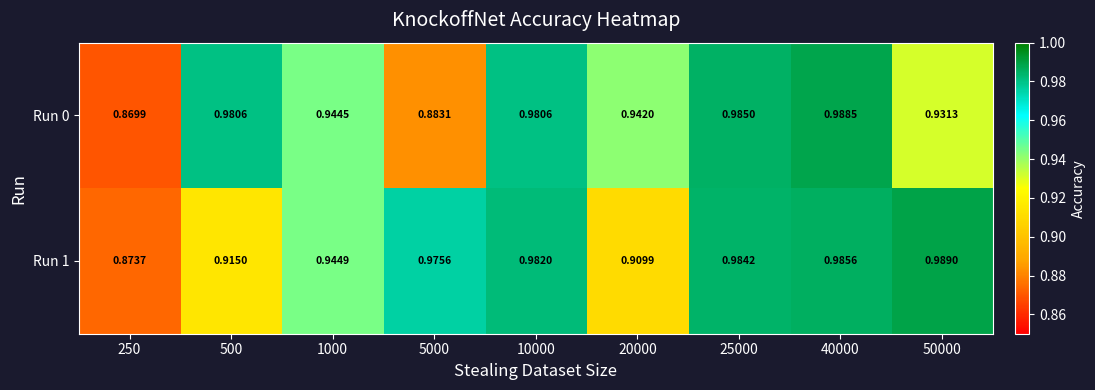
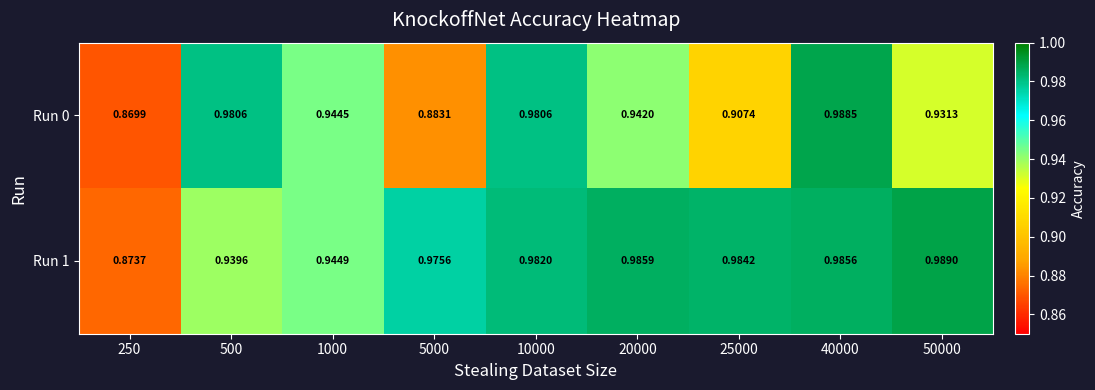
Run 0, 25000: 0.9850 -> 0.9074
Run 1, 500: 0.9150 -> 0.9396
Run 1, 20000: 0.9099 -> 0.9859
